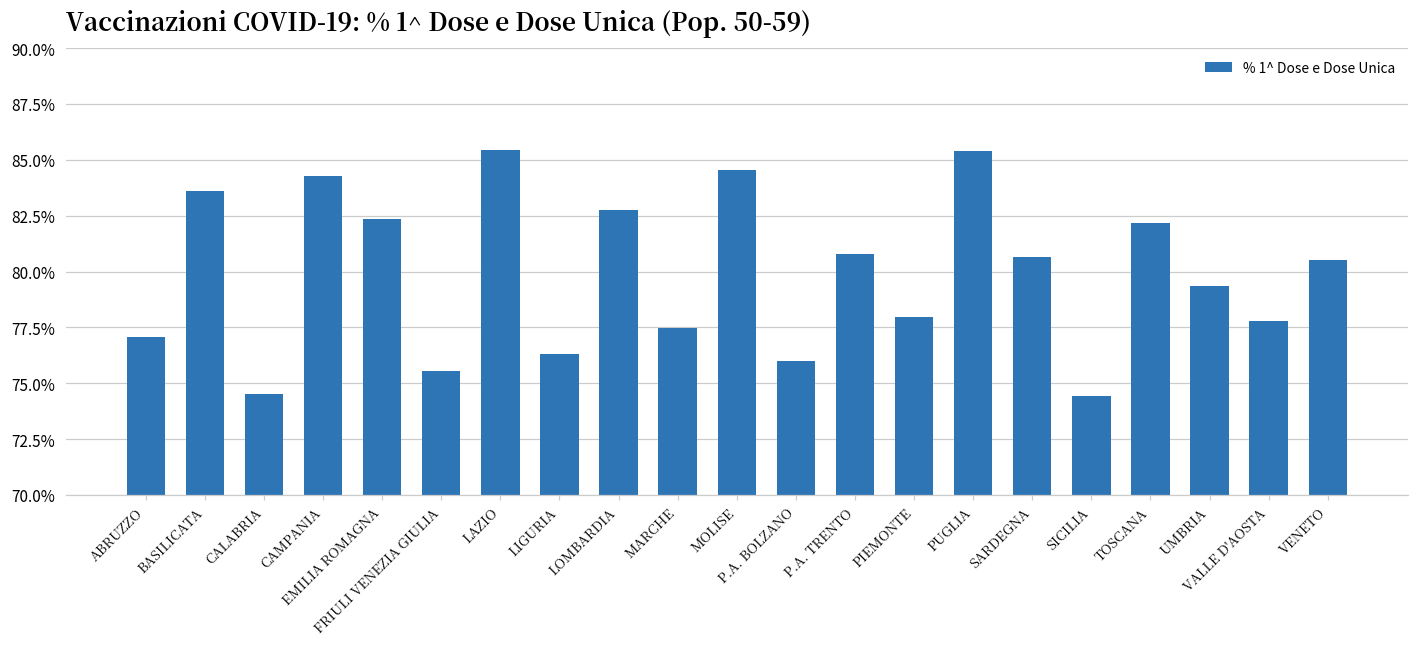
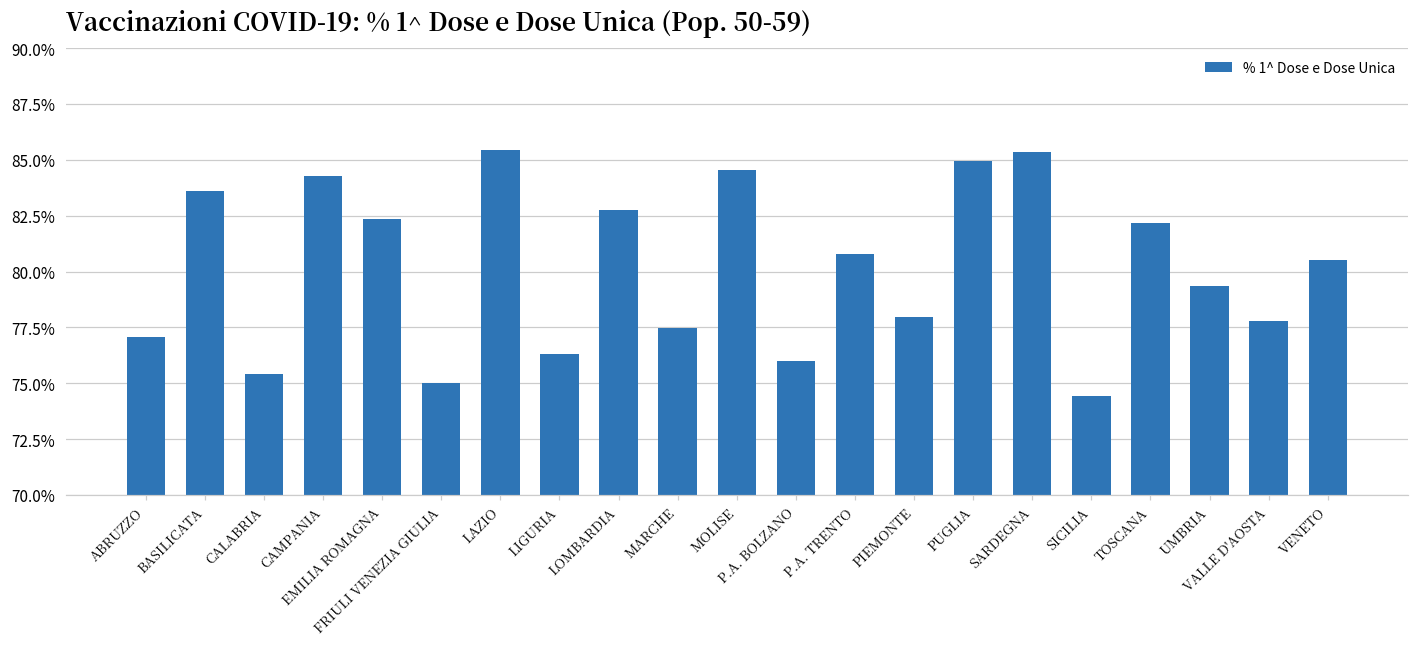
CALABRIA: 74.5% -> 75.4%
FRIULI VENEZIA GIULIA: 75.6% -> 75.0%
PUGLIA: 85.4% -> 85.0%
SARDEGNA: 80.7% -> 85.4%
